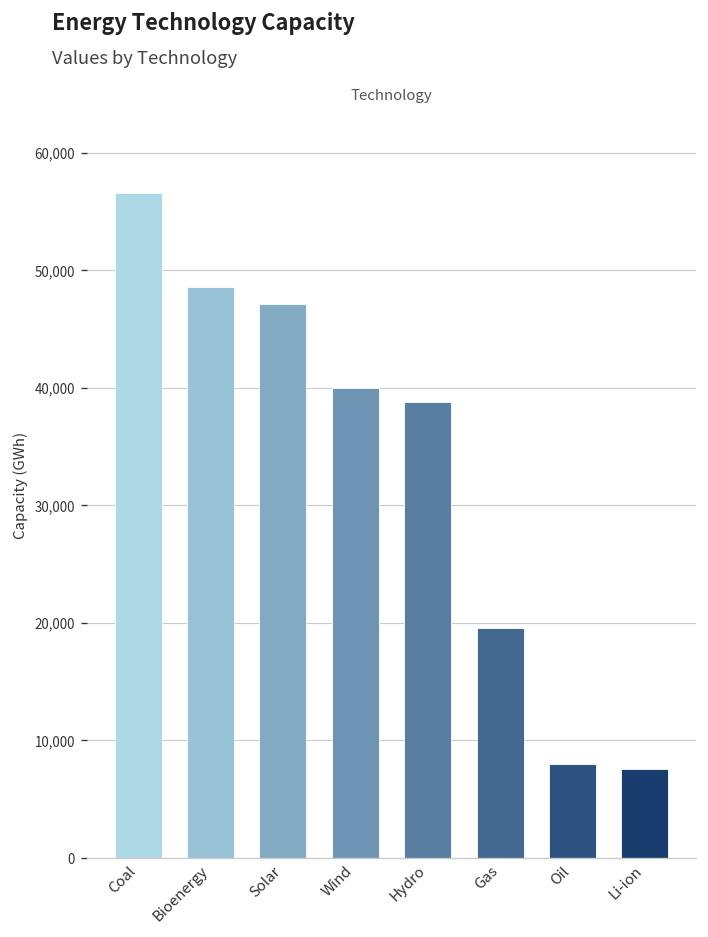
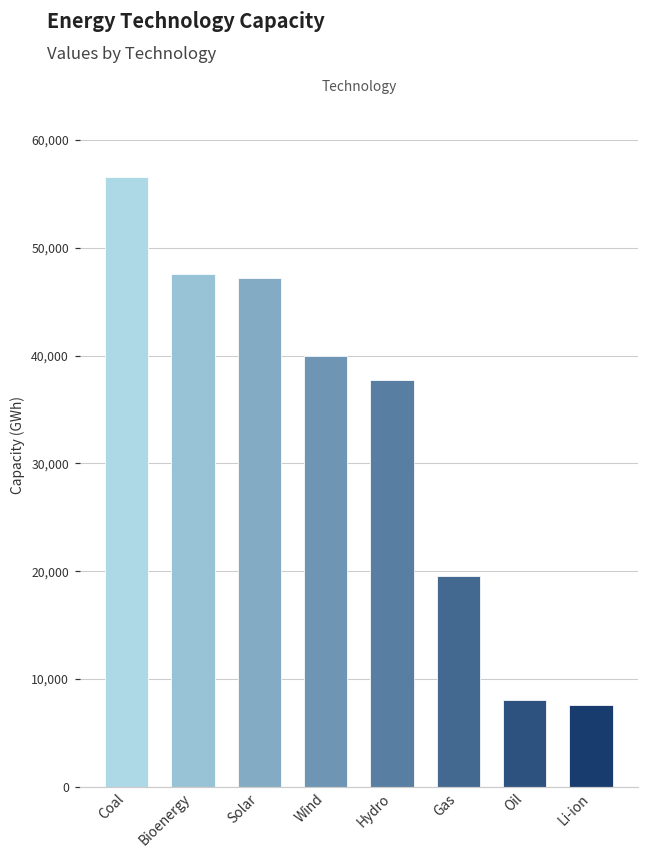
Bioenergy: 49,000 -> 48,000
Hydro: 39,000 -> 38,000
